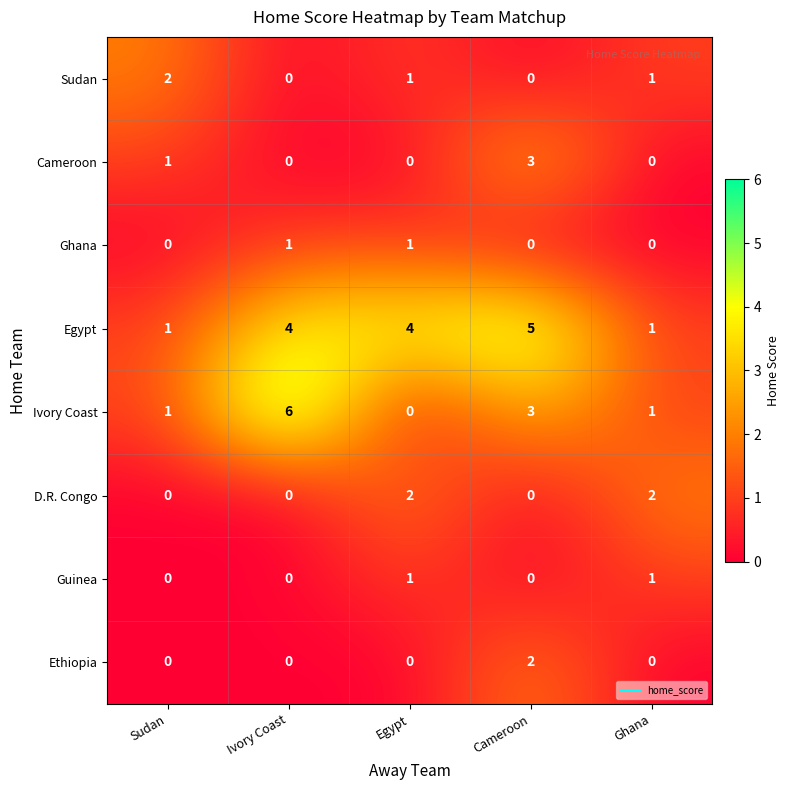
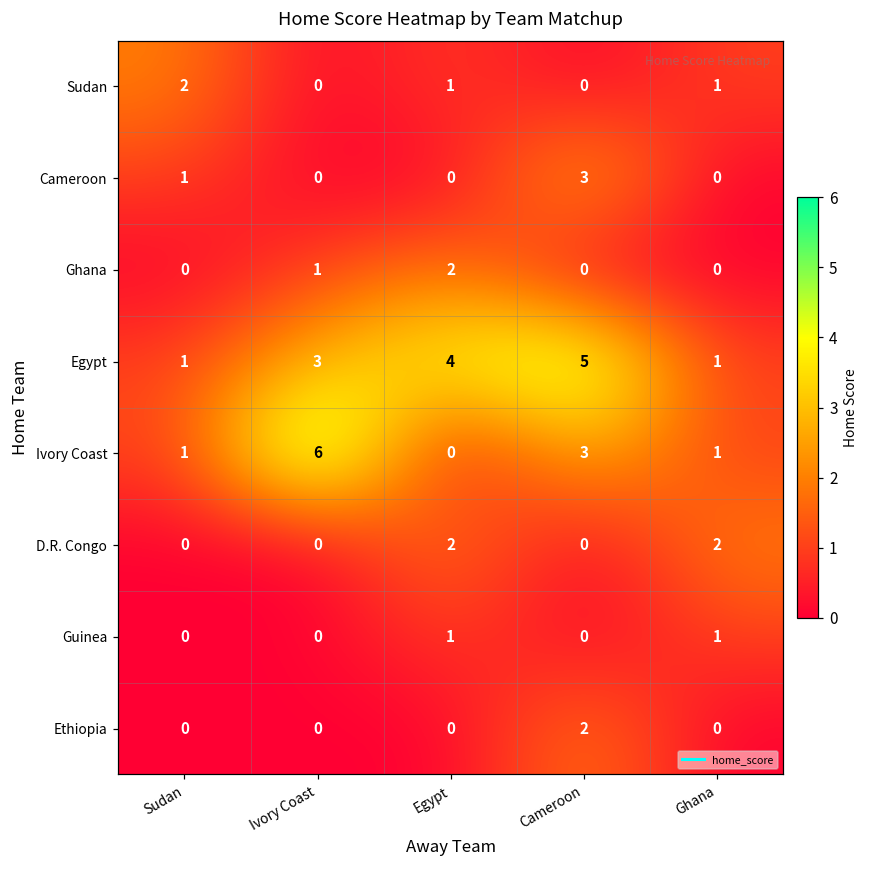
Ghana, Egypt: 1 -> 2
Egypt, Ivory Coast: 4 -> 3
